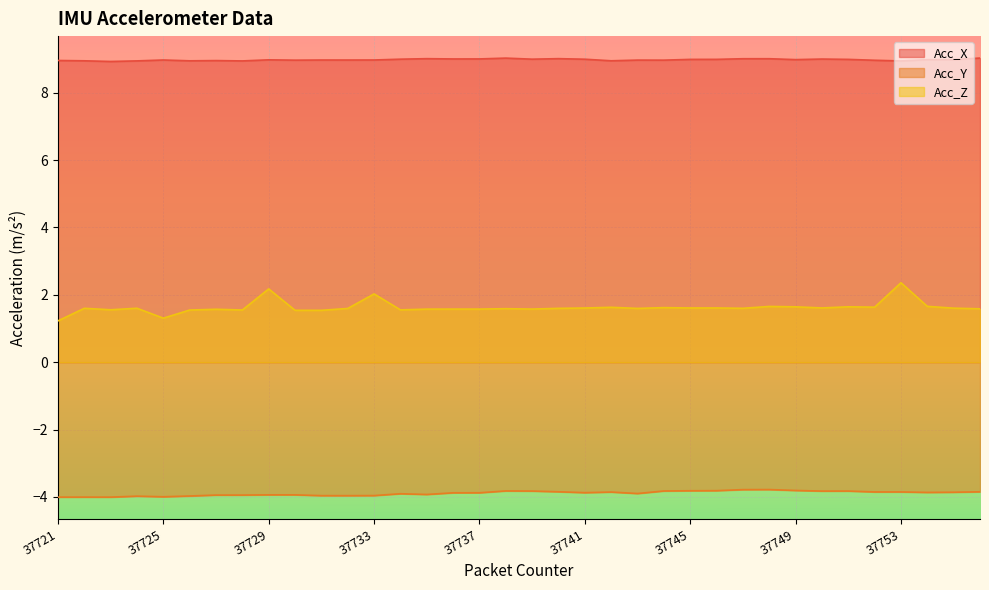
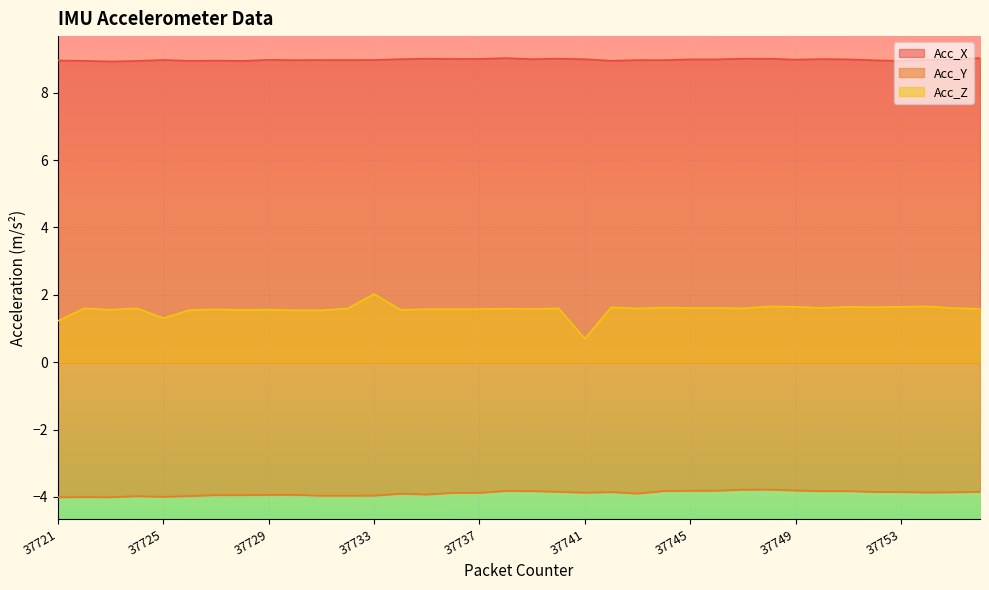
Acc_Z, 37729: 2.2 -> 1.6
Acc_Z, 37741: 1.6 -> 0.7
Acc_Z, 37753: 2.4 -> 1.6
